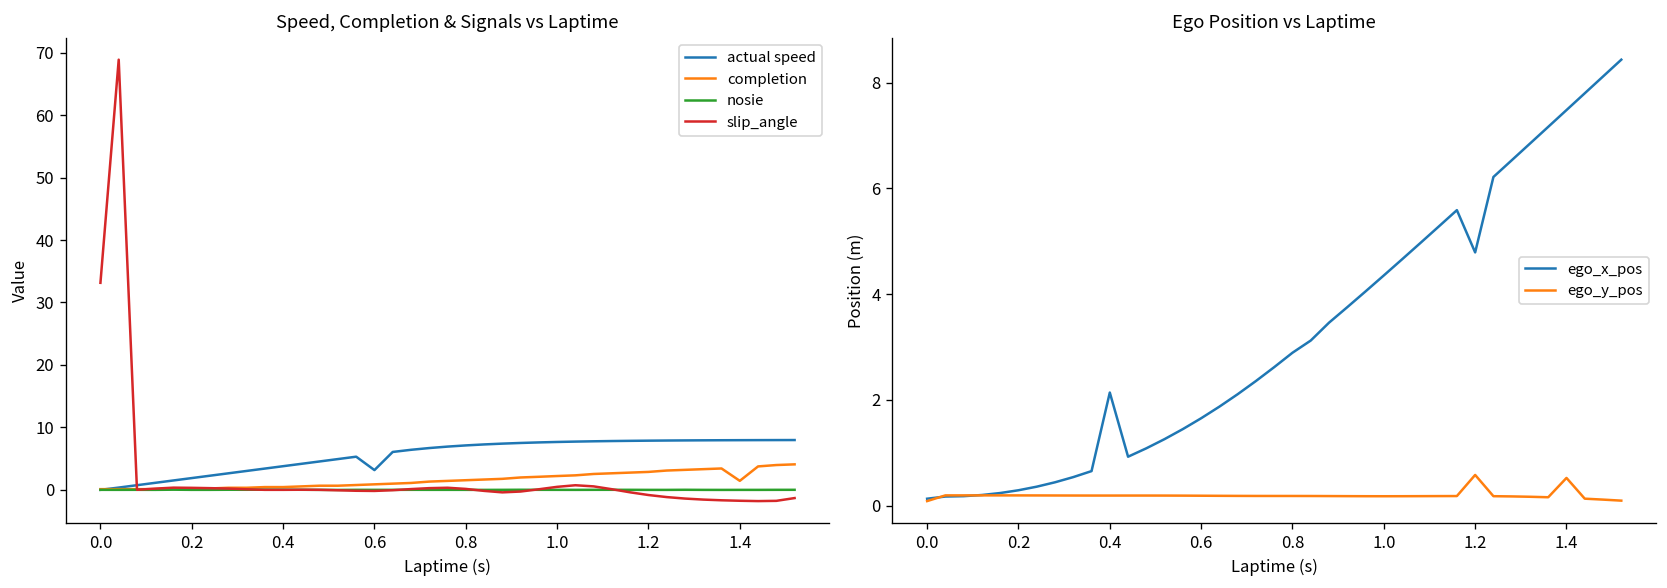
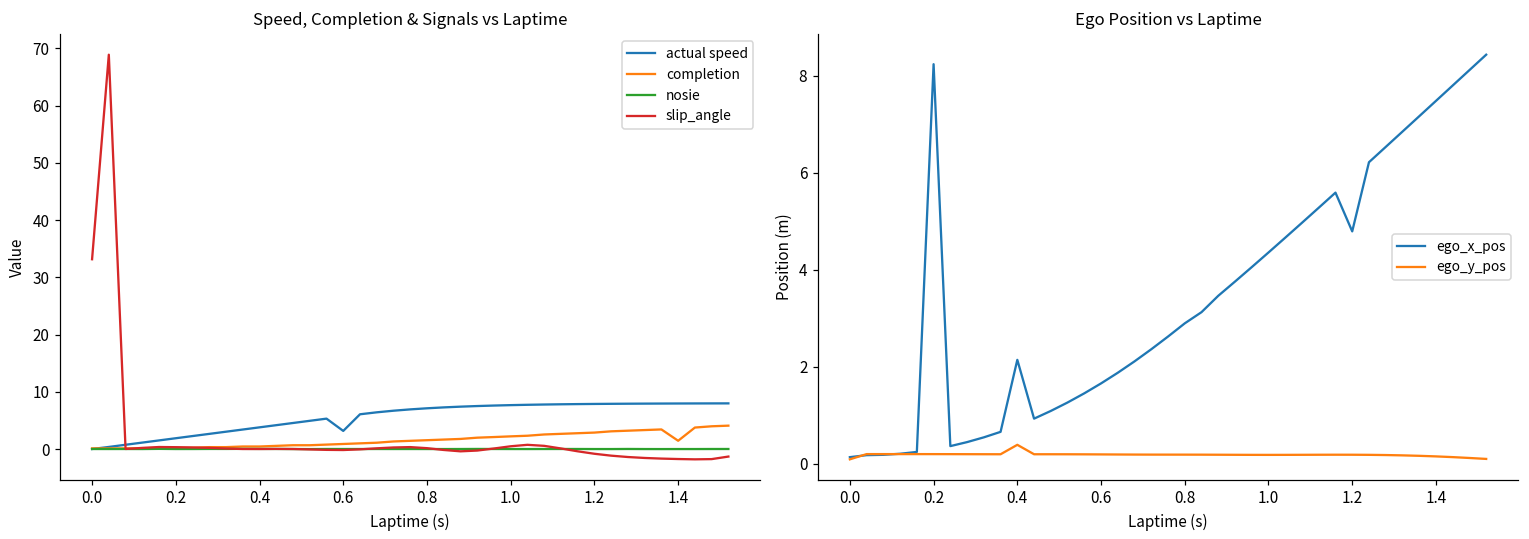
Ego Position vs Laptime, ego_x_pos, 0.2: 0.3 -> 8.2
Ego Position vs Laptime, ego_y_pos, 0.4: 0.2 -> 0.4
Ego Position vs Laptime, ego_y_pos, 1.2: 0.6 -> 0.2
Ego Position vs Laptime, ego_y_pos, 1.4: 0.5 -> 0.1
